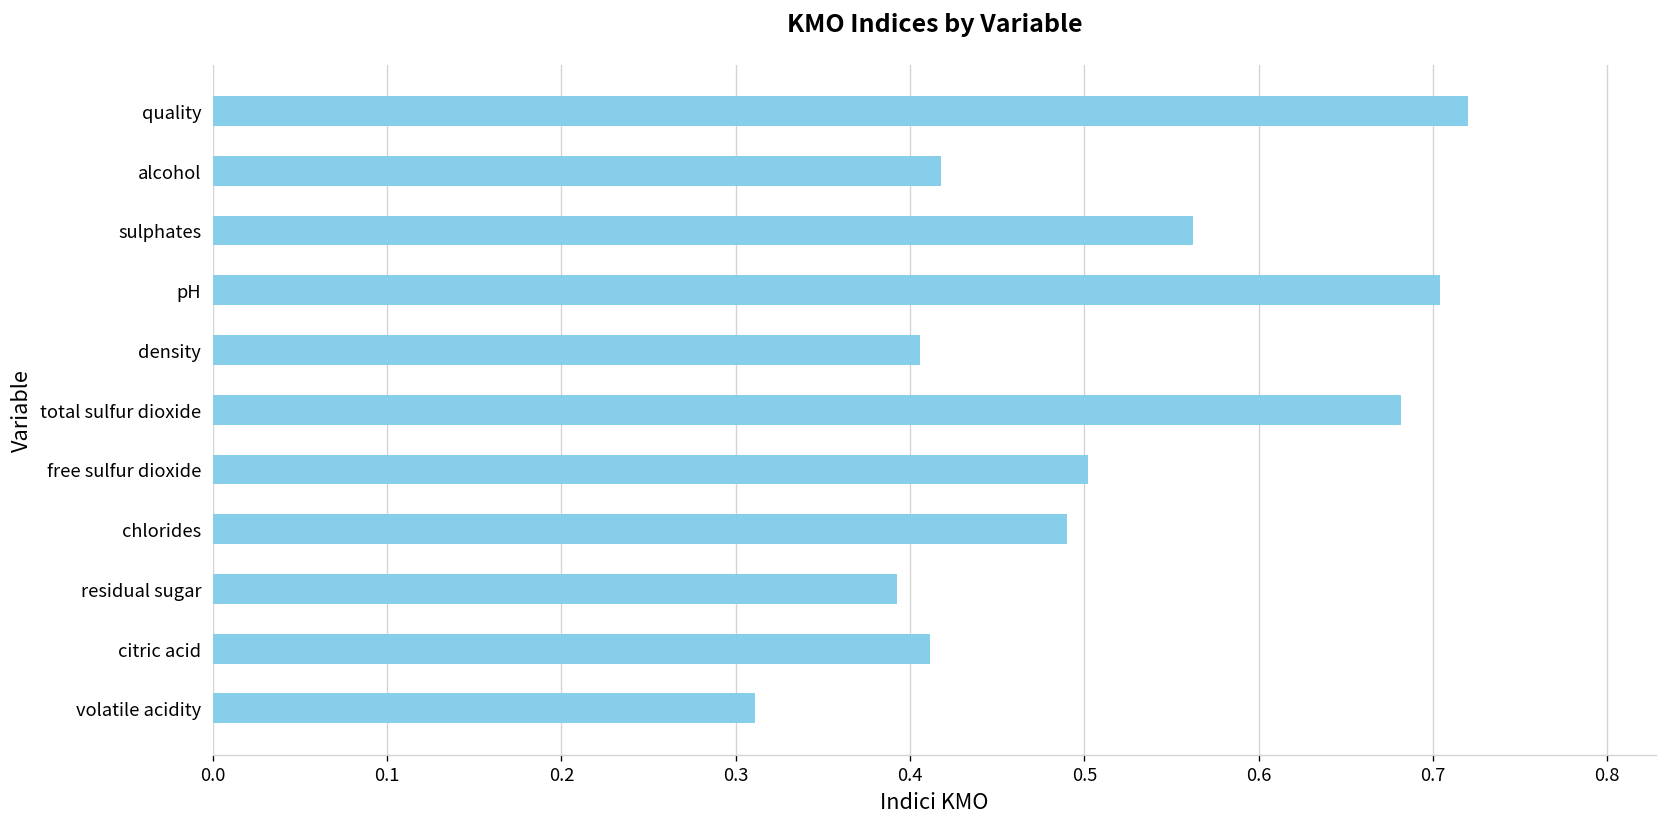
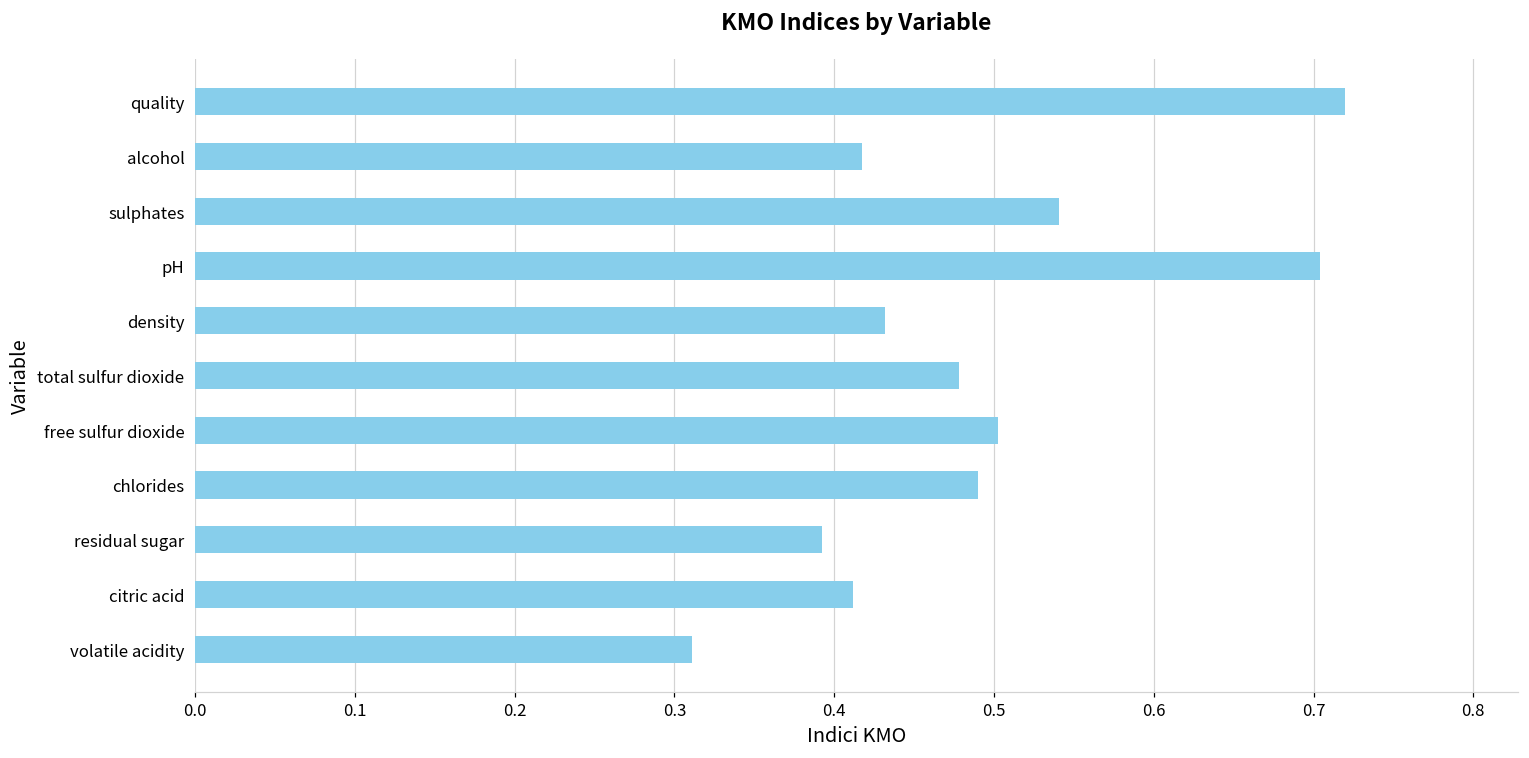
sulphates: 0.562 -> 0.541
density: 0.406 -> 0.431
total sulfur dioxide: 0.682 -> 0.478
